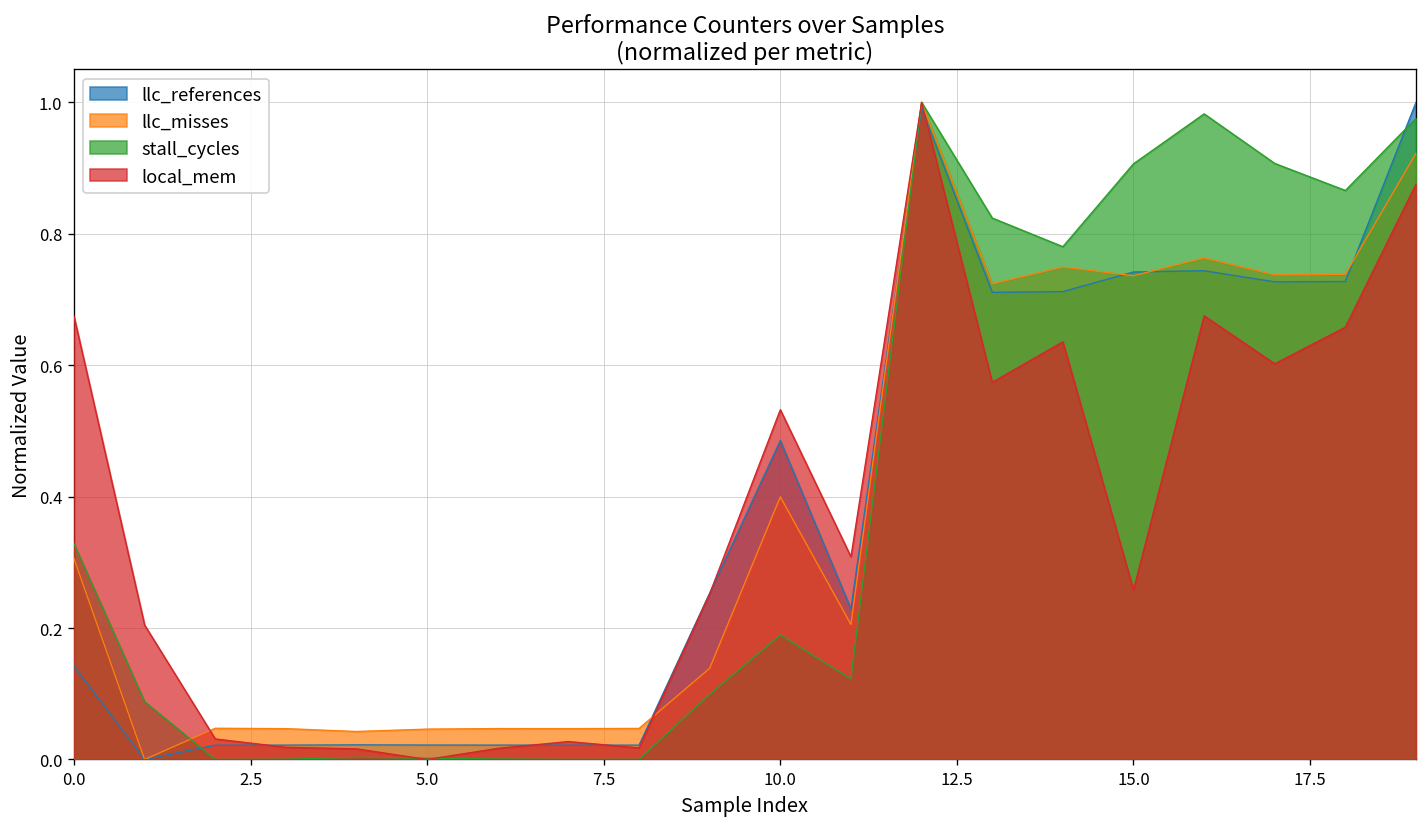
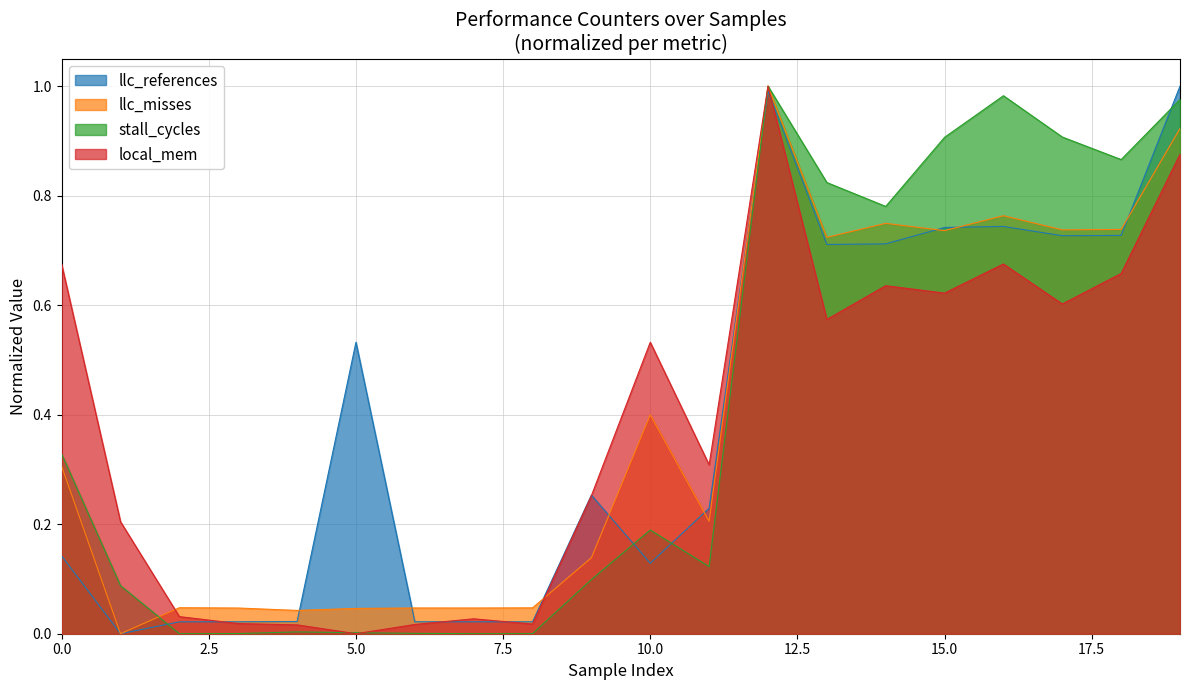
llc_references, 5.0: 0.02 -> 0.53
llc_references, 10.0: 0.49 -> 0.13
local_mem, 15.0: 0.26 -> 0.62
